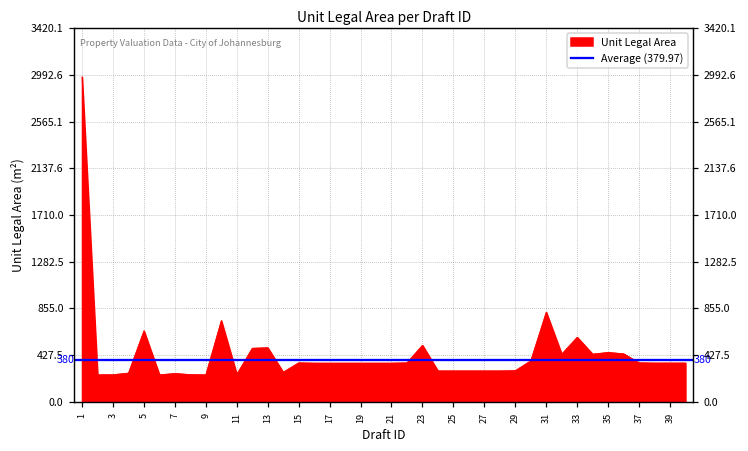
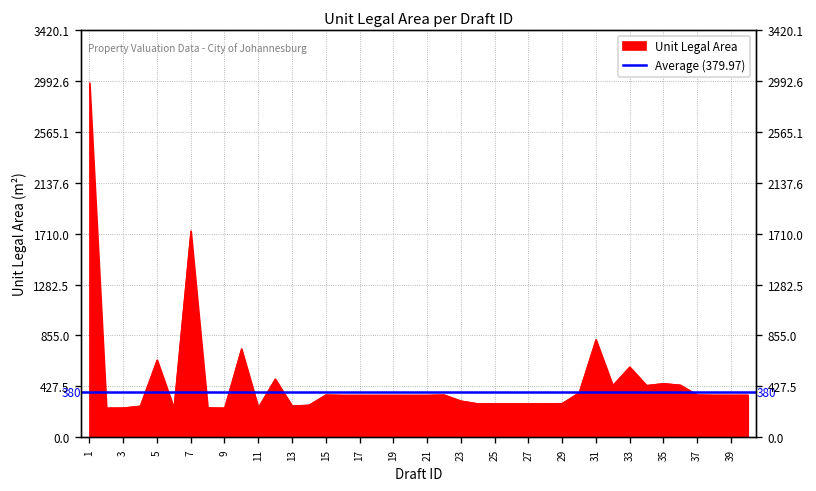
7: 300 -> 1700
13: 500 -> 300
23: 500 -> 300
